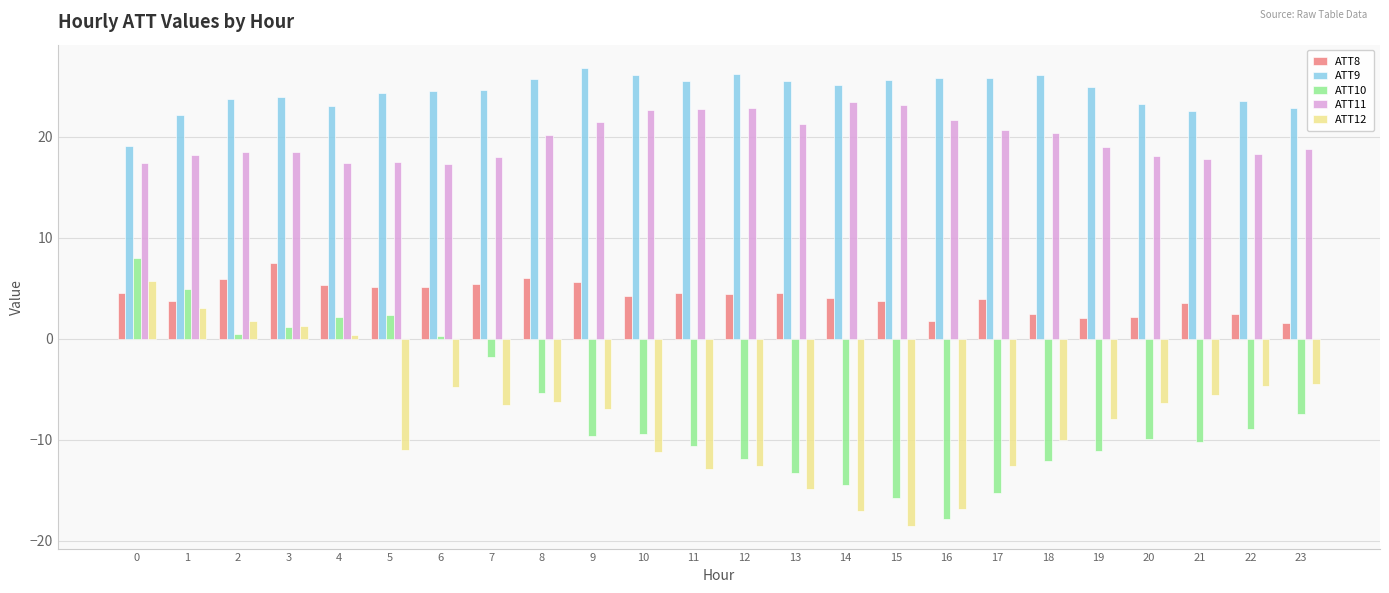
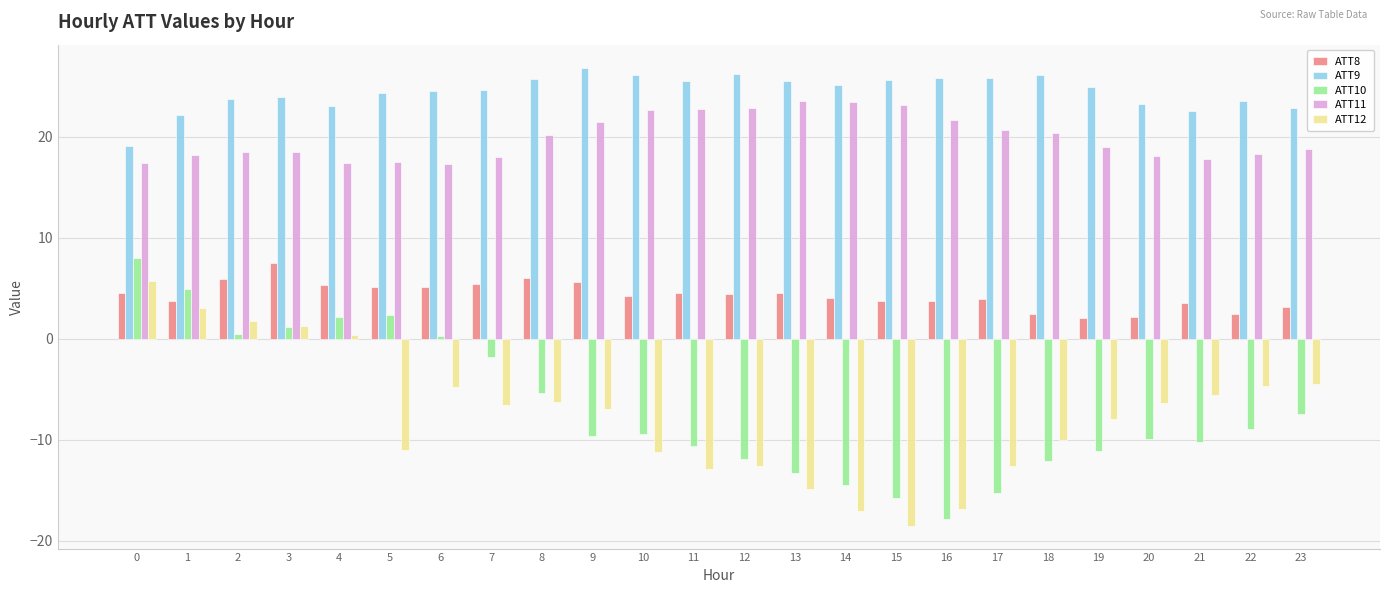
ATT11, 13: 21.3 -> 23.5
ATT8, 16: 1.8 -> 3.7
ATT8, 23: 1.6 -> 3.1
